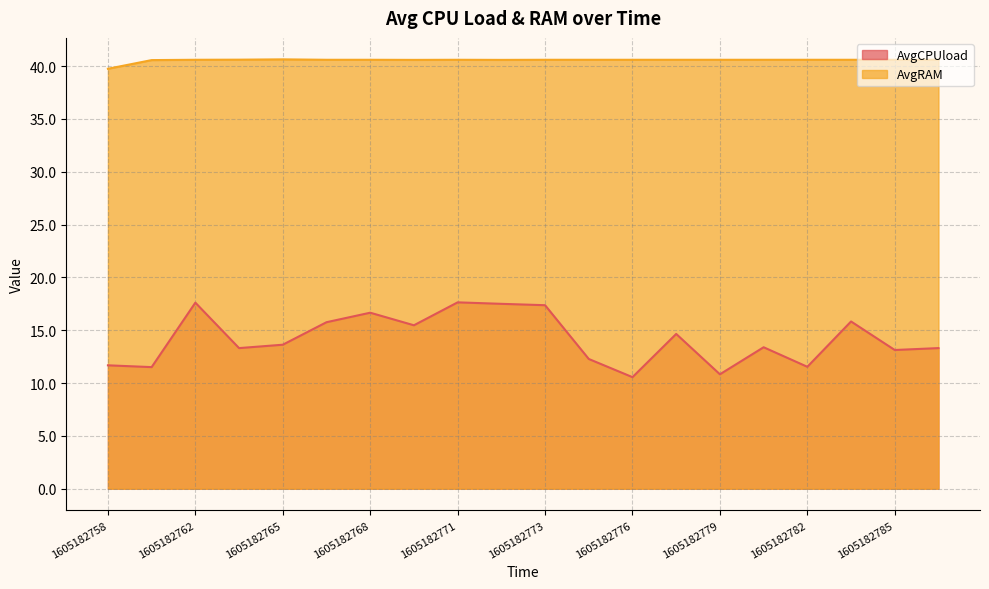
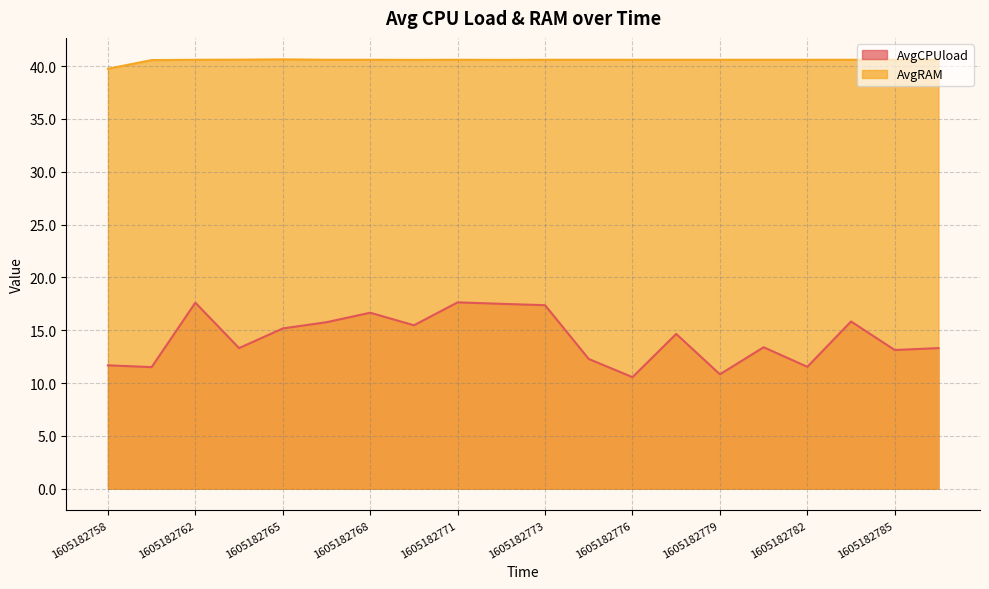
AvgCPUload, 1605182765: 13.6 -> 15.2
